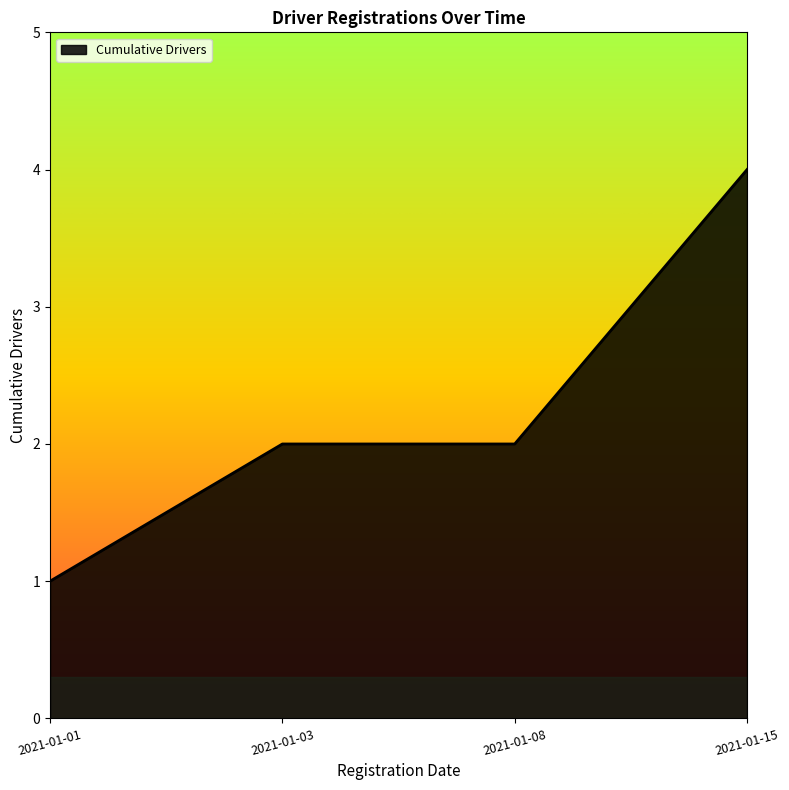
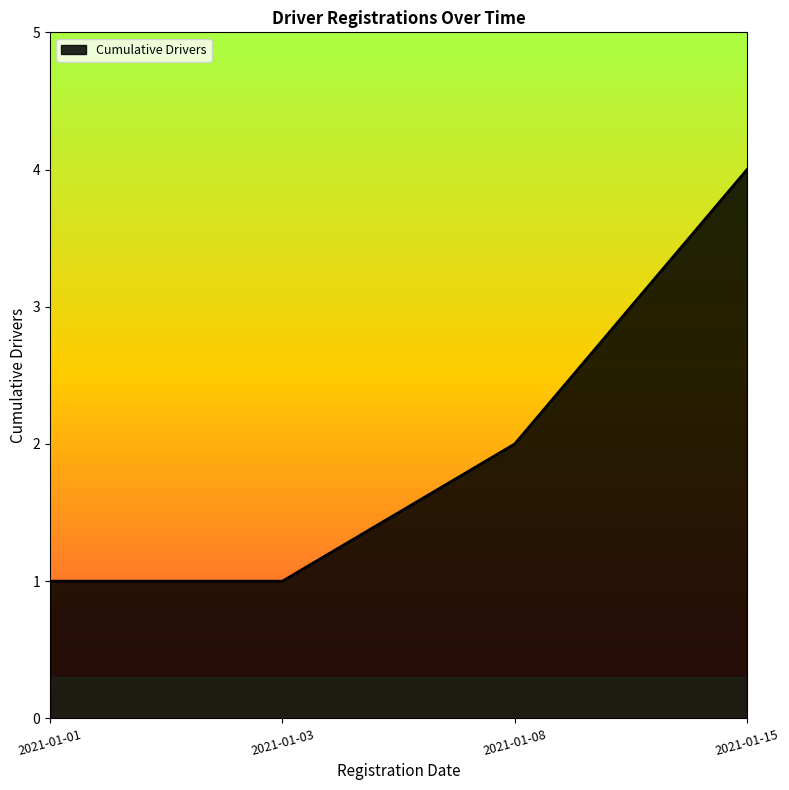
2021-01-03: 2 -> 1
